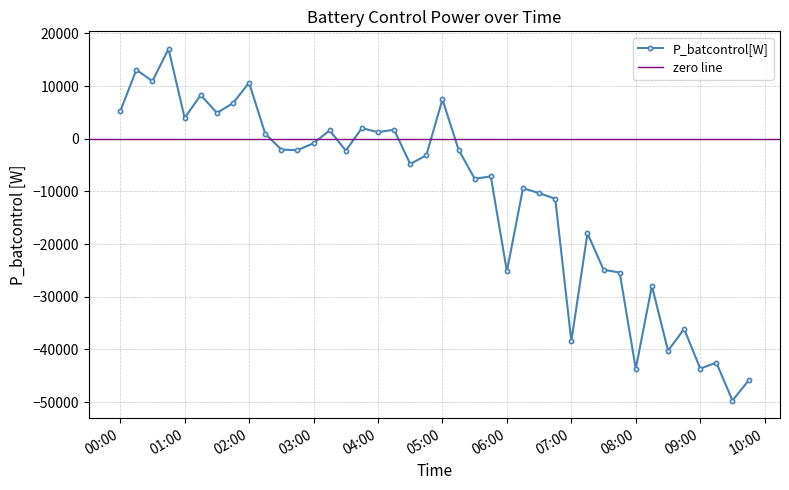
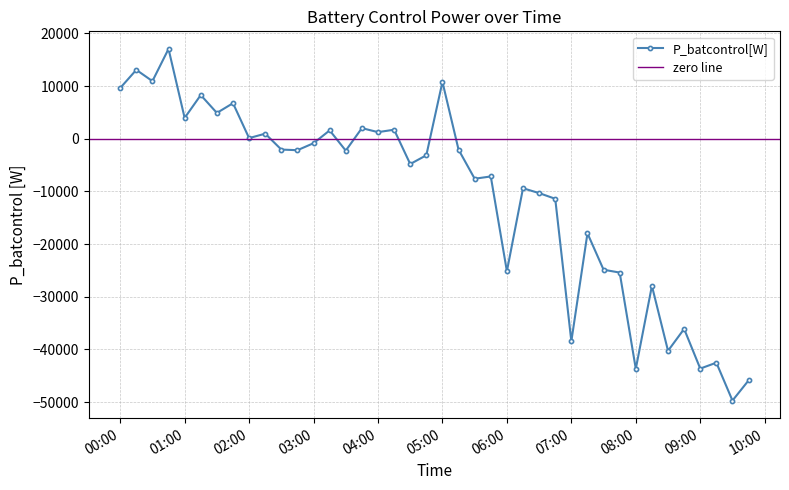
00:00: 5000 -> 10000
02:00: 11000 -> 0
05:00: 7000 -> 11000
